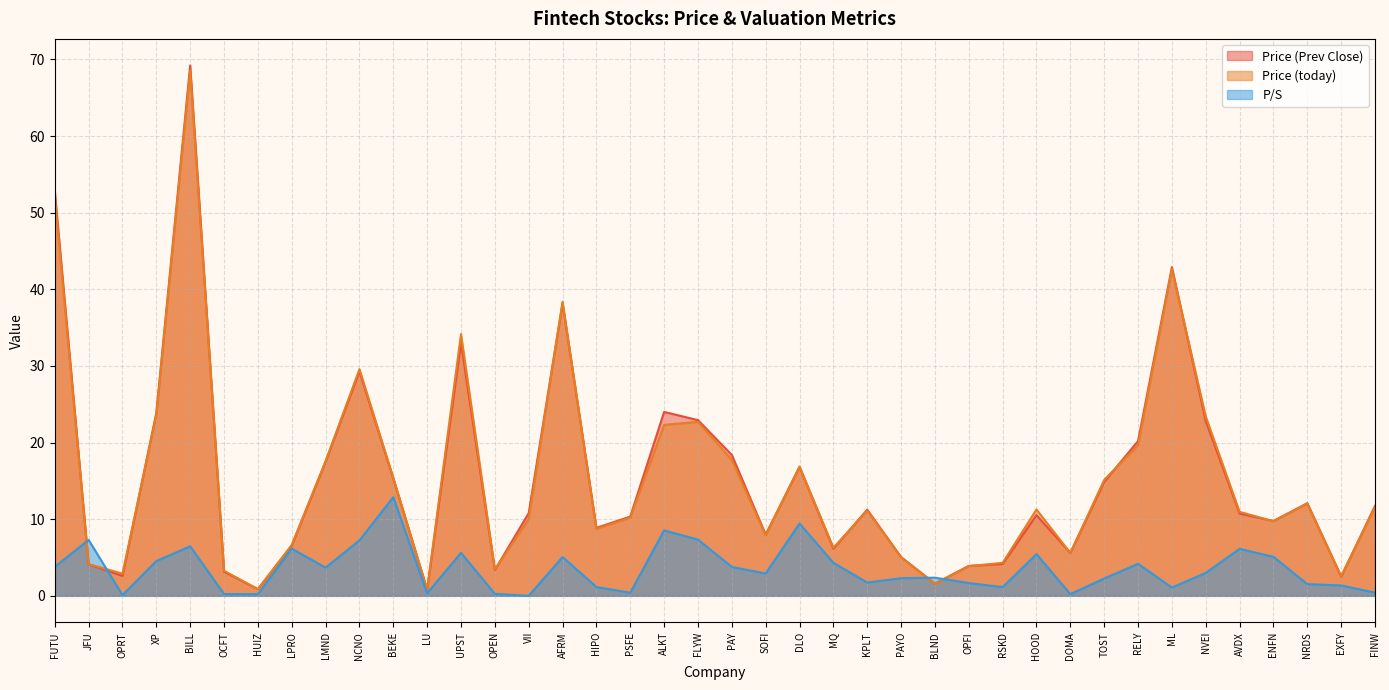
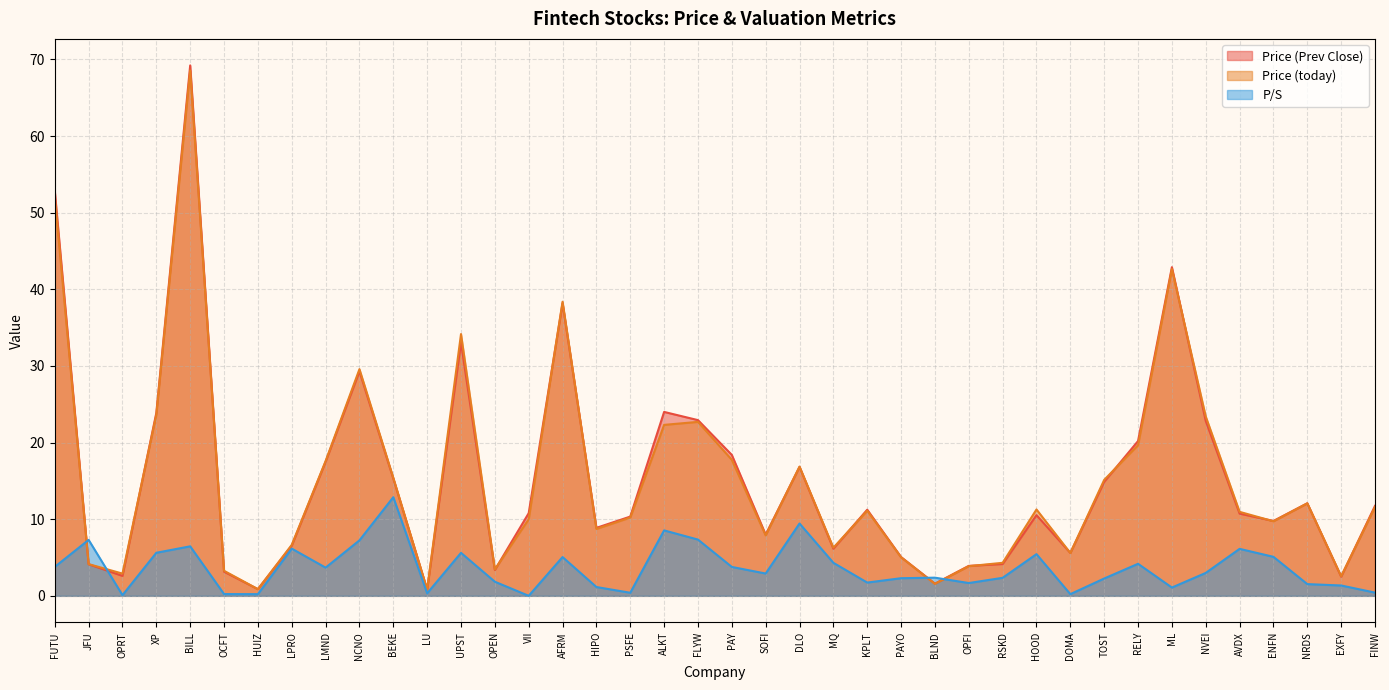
P/S, XP: 5 -> 6
P/S, OPEN: 0 -> 2
P/S, RSKD: 1 -> 2
